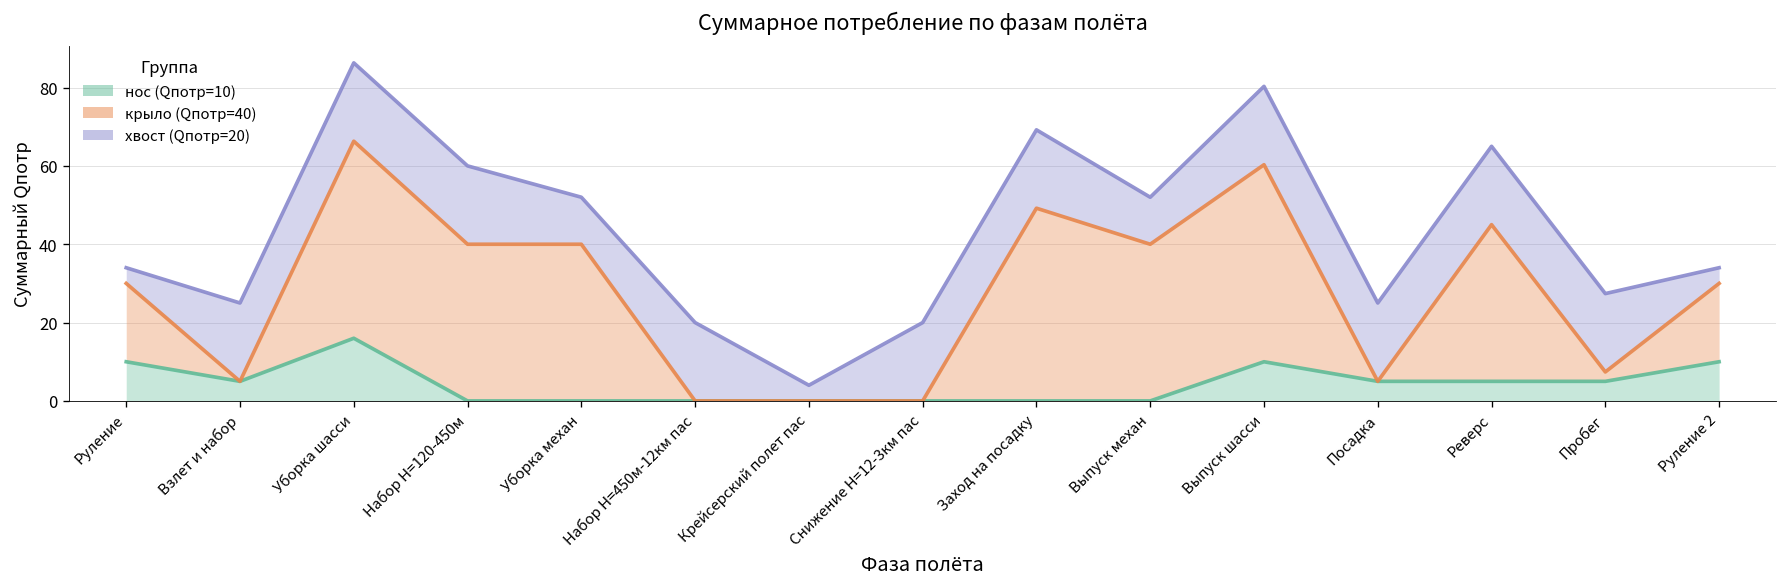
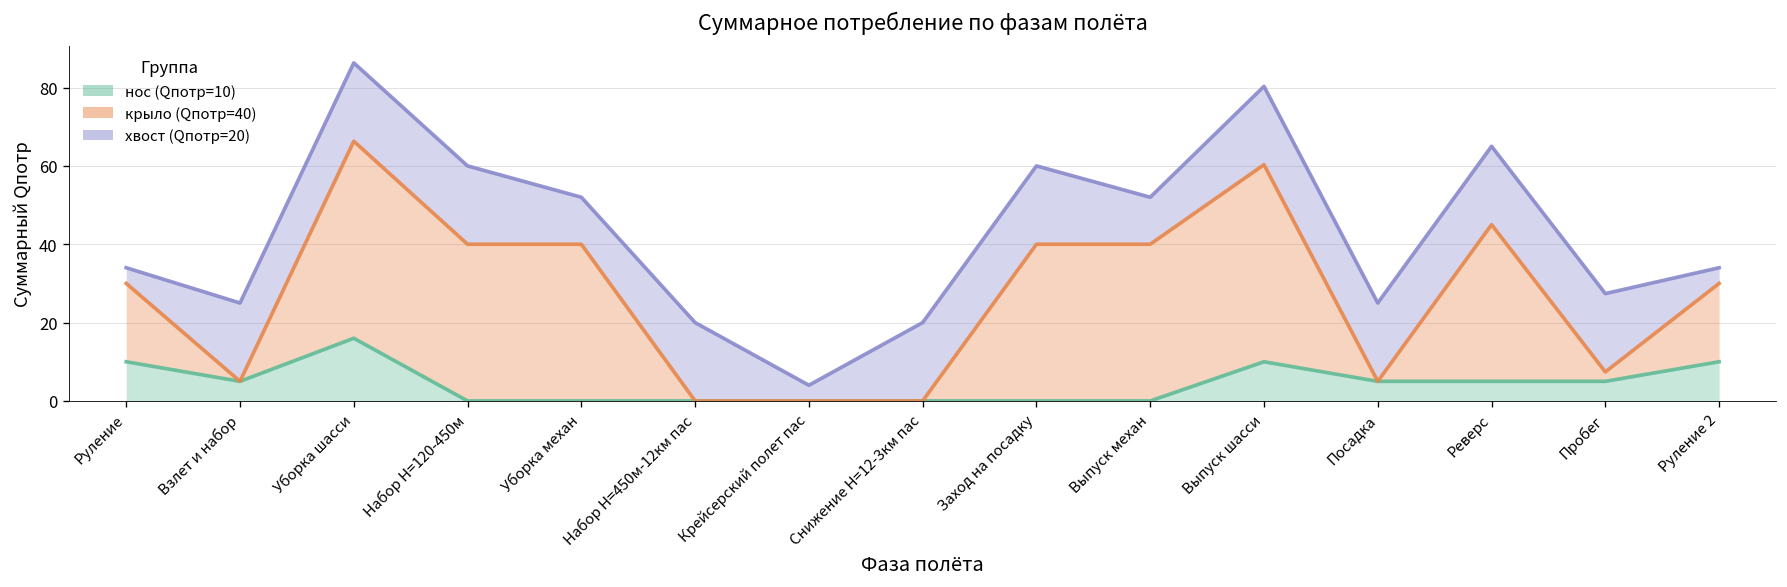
крыло (Qпотр=40), Заход на посадку: 49 -> 40
